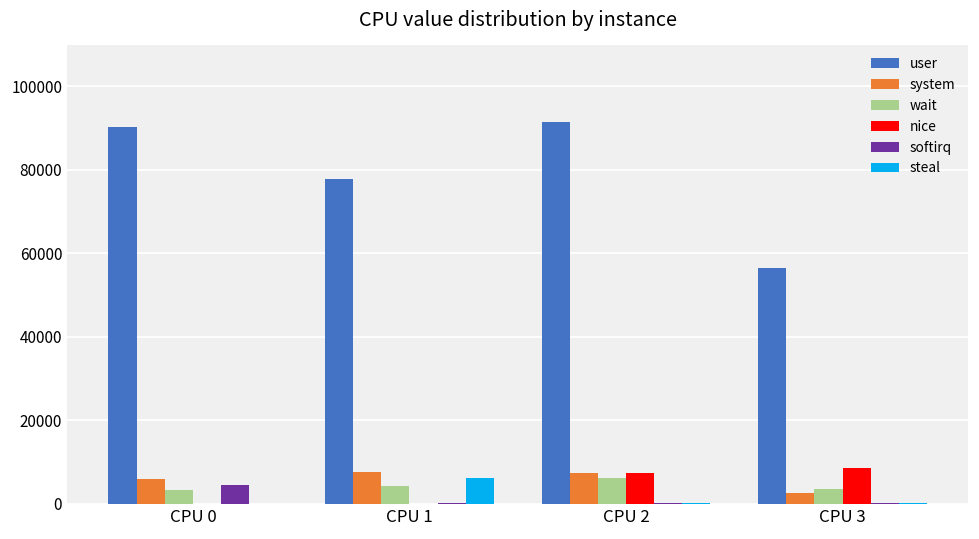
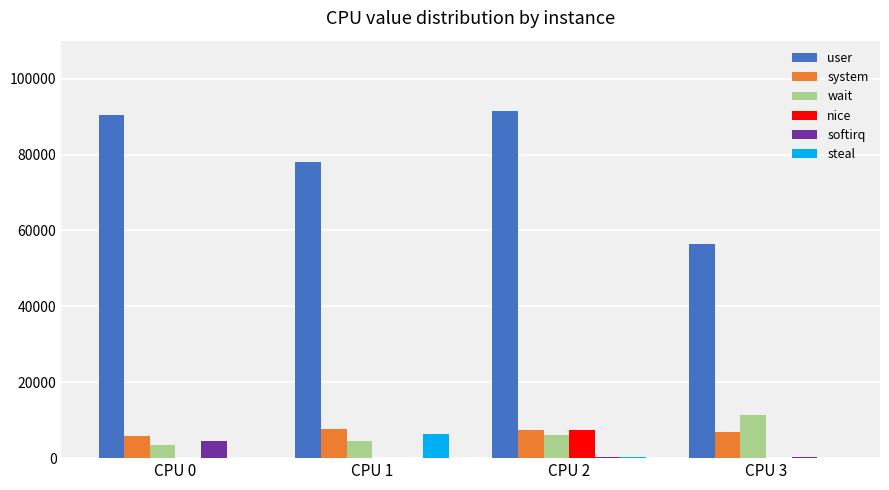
system, CPU 3: 3000 -> 7000
wait, CPU 3: 4000 -> 11000
nice, CPU 3: 9000 -> 0
